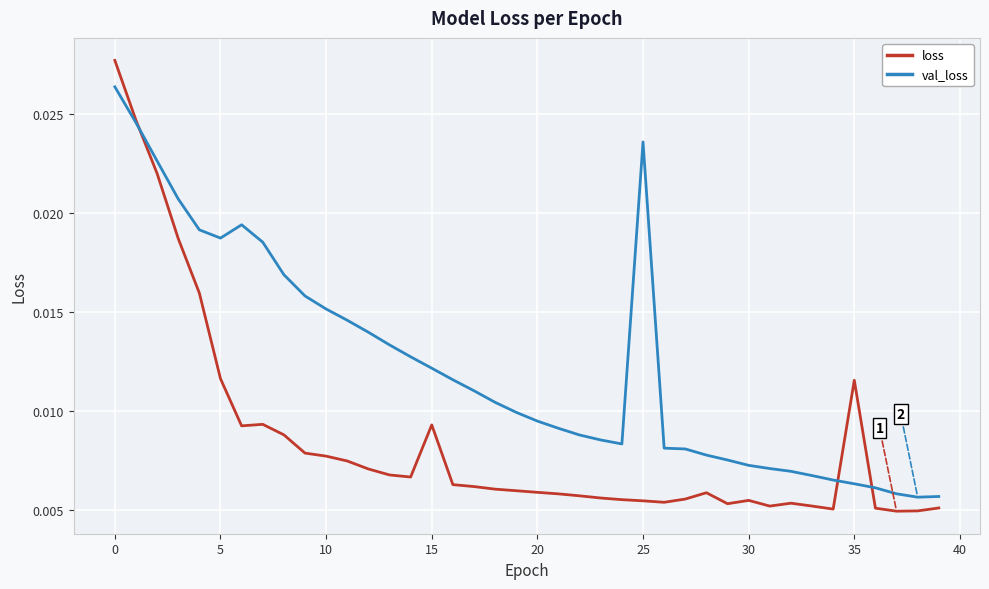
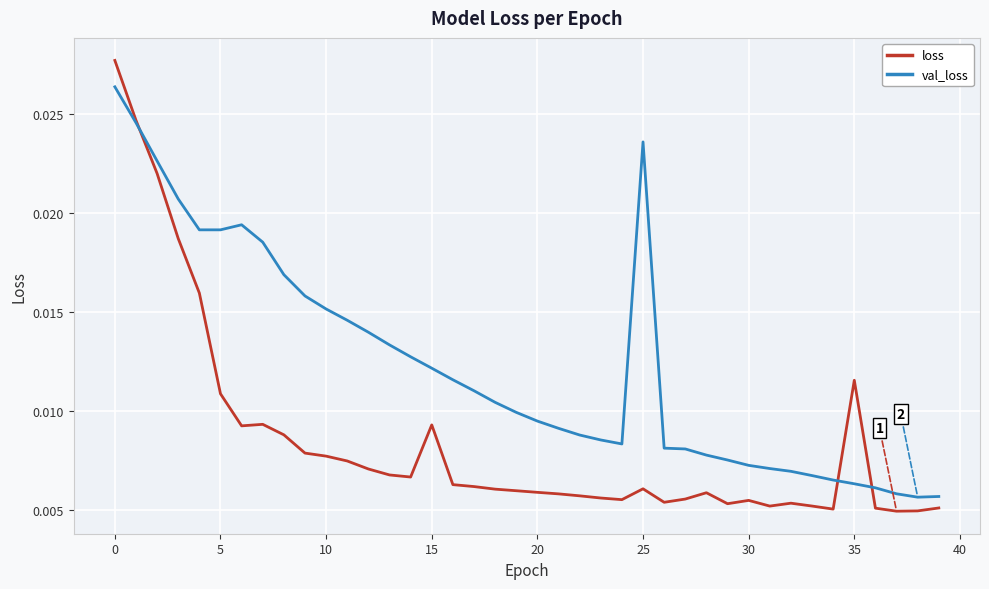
loss, 5: 0.0116 -> 0.0109
val_loss, 5: 0.0187 -> 0.0191
loss, 25: 0.0055 -> 0.0061
